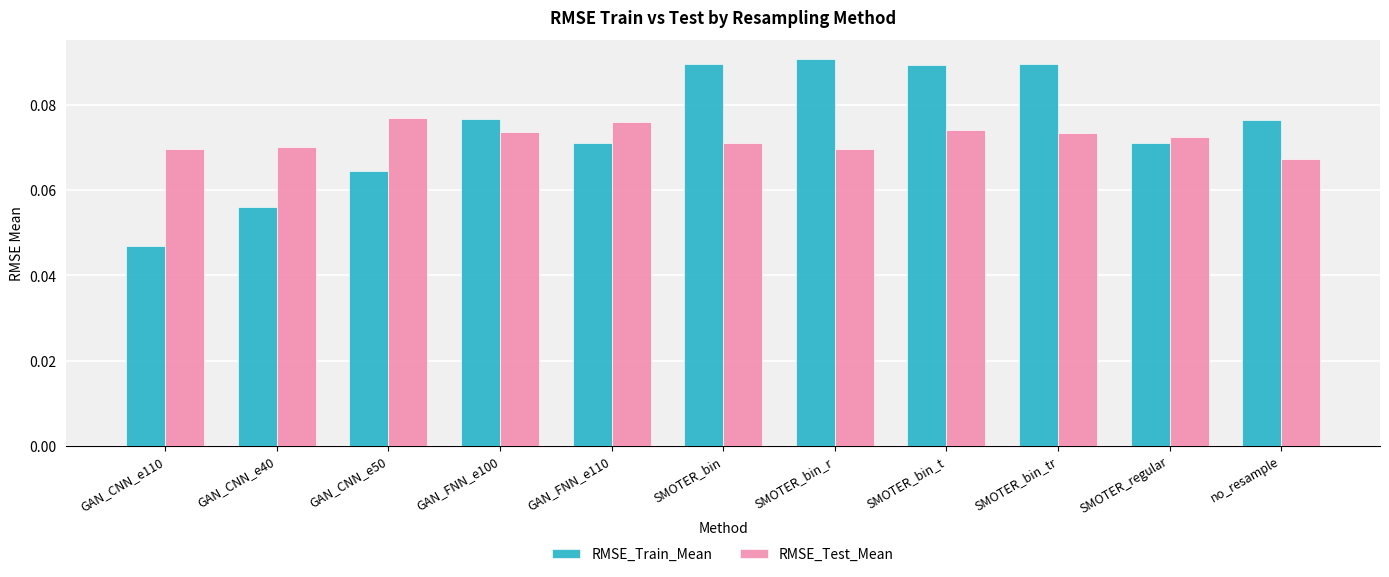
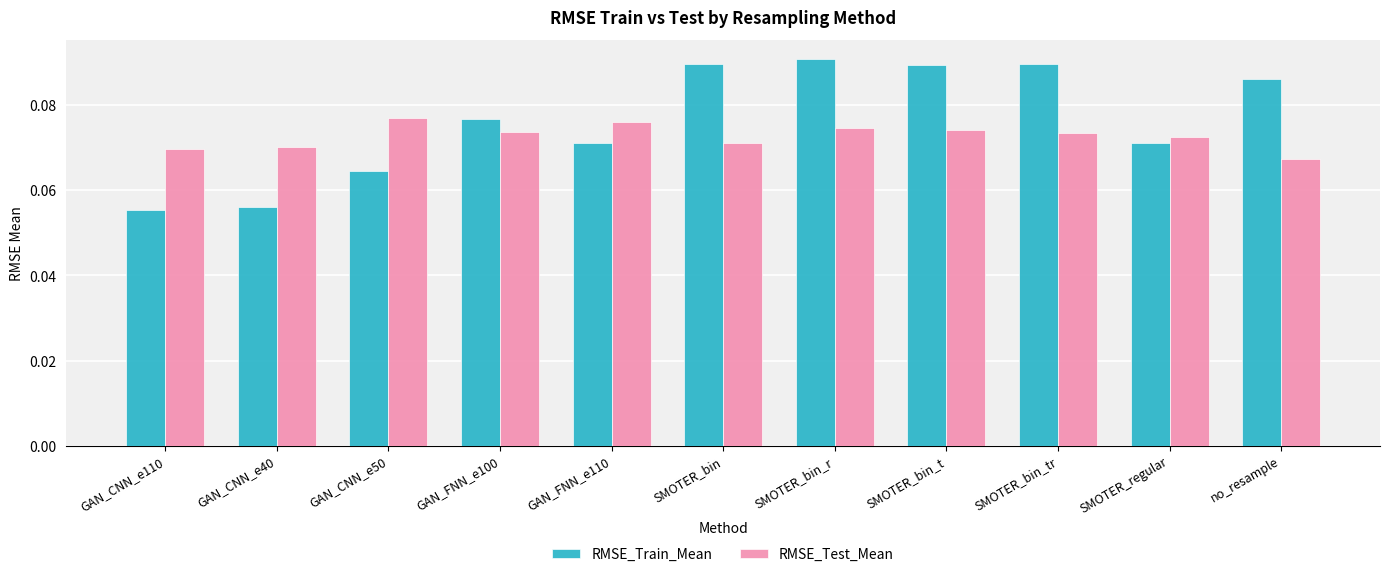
RMSE_Train_Mean, GAN_CNN_e110: 0.047 -> 0.055
RMSE_Test_Mean, SMOTER_bin_r: 0.070 -> 0.075
RMSE_Train_Mean, no_resample: 0.077 -> 0.086
